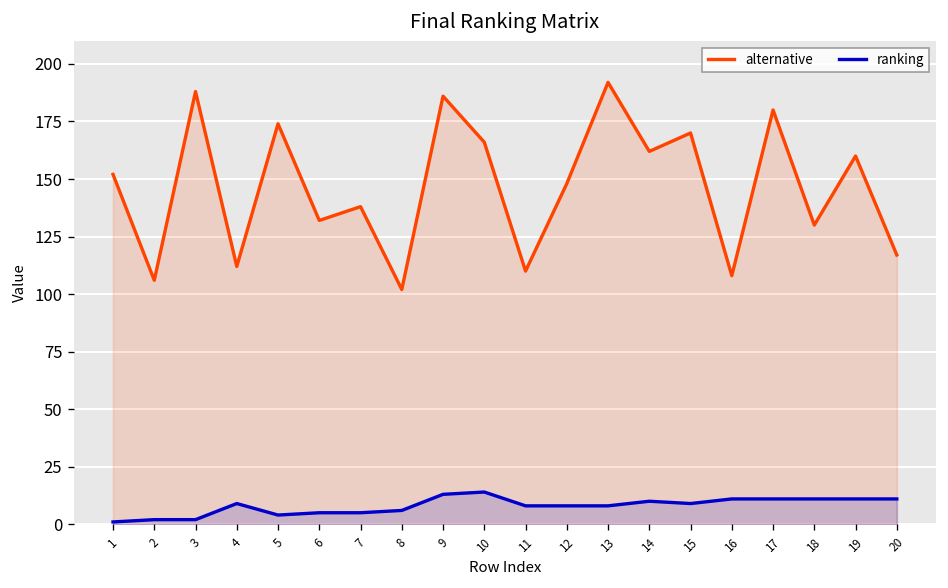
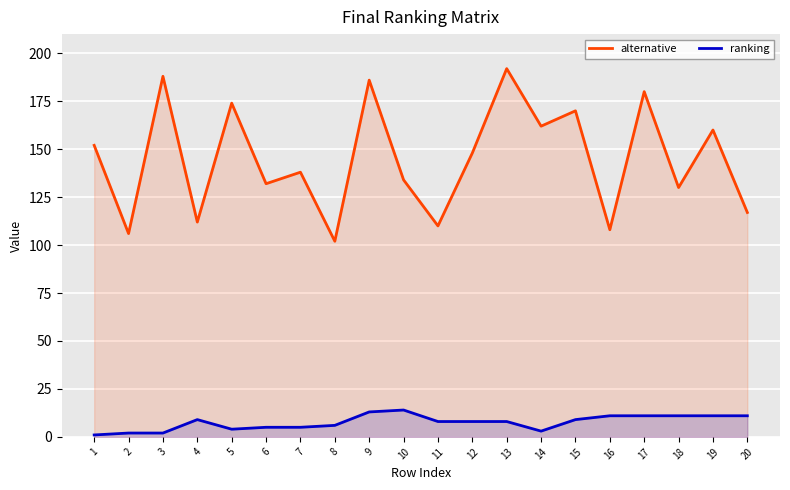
alternative, 10: 166 -> 134
ranking, 14: 10 -> 3
